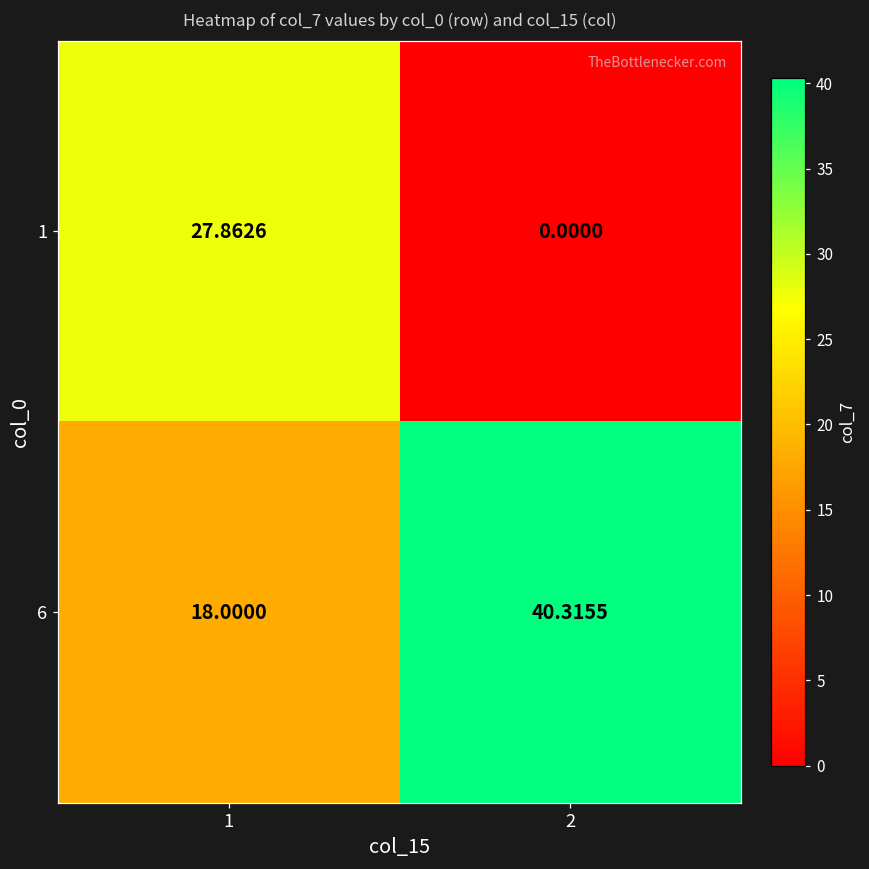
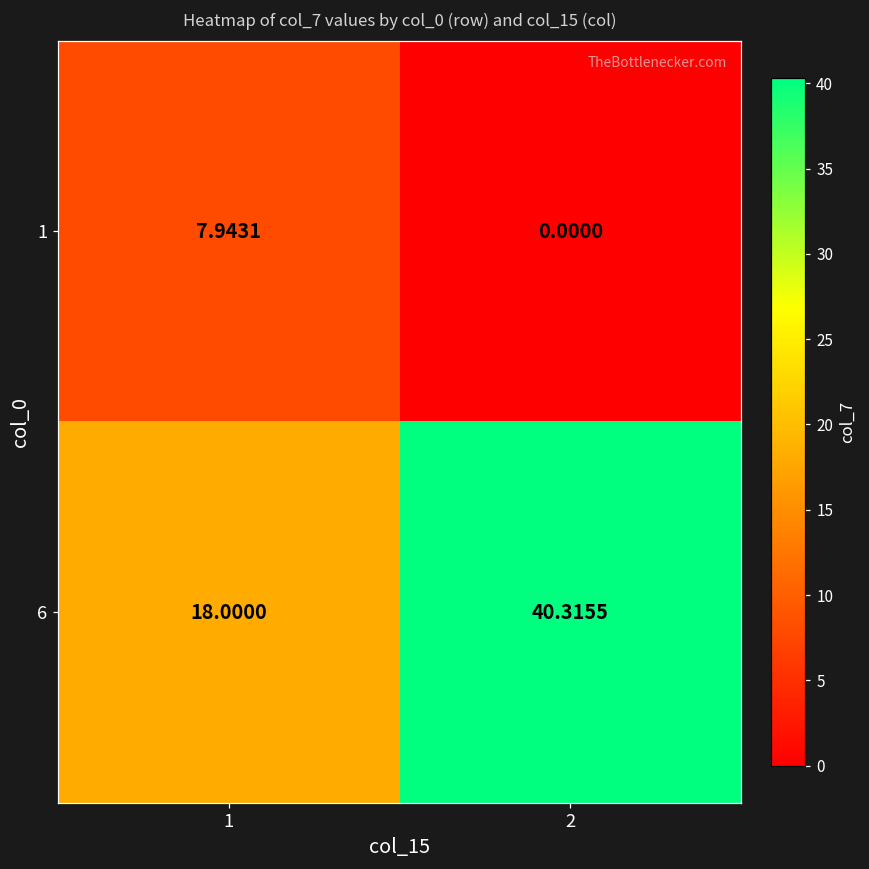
1, 1: 27.8626 -> 7.9431
